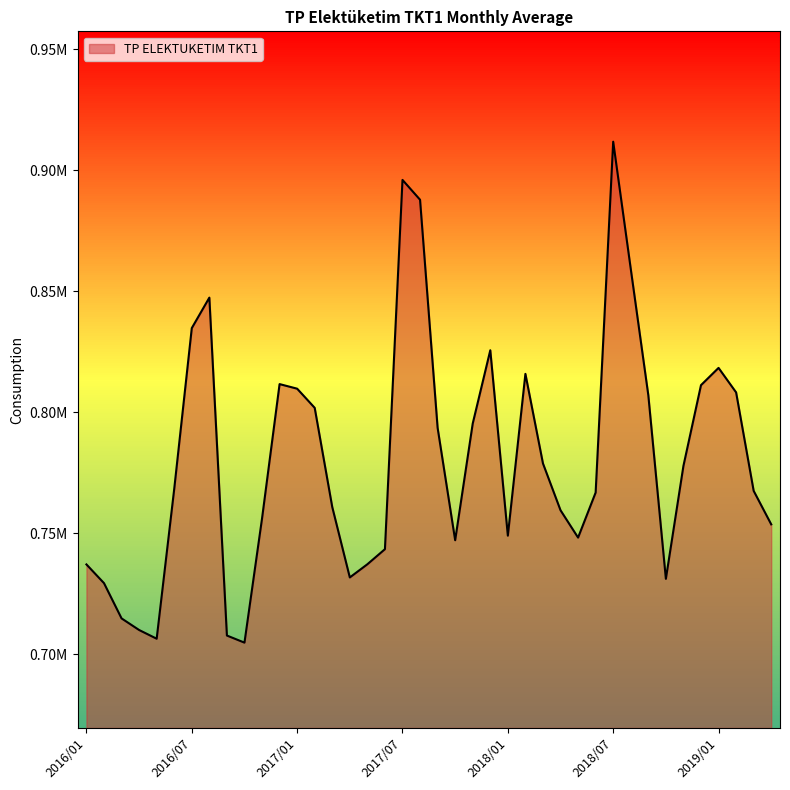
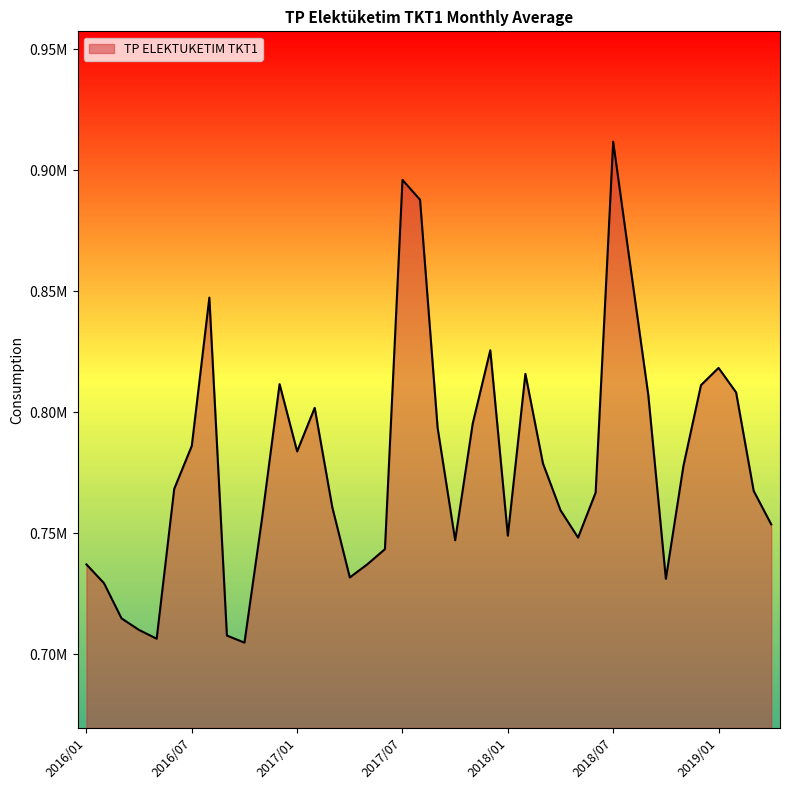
2016/07: 835000 -> 786000
2017/01: 810000 -> 784000
